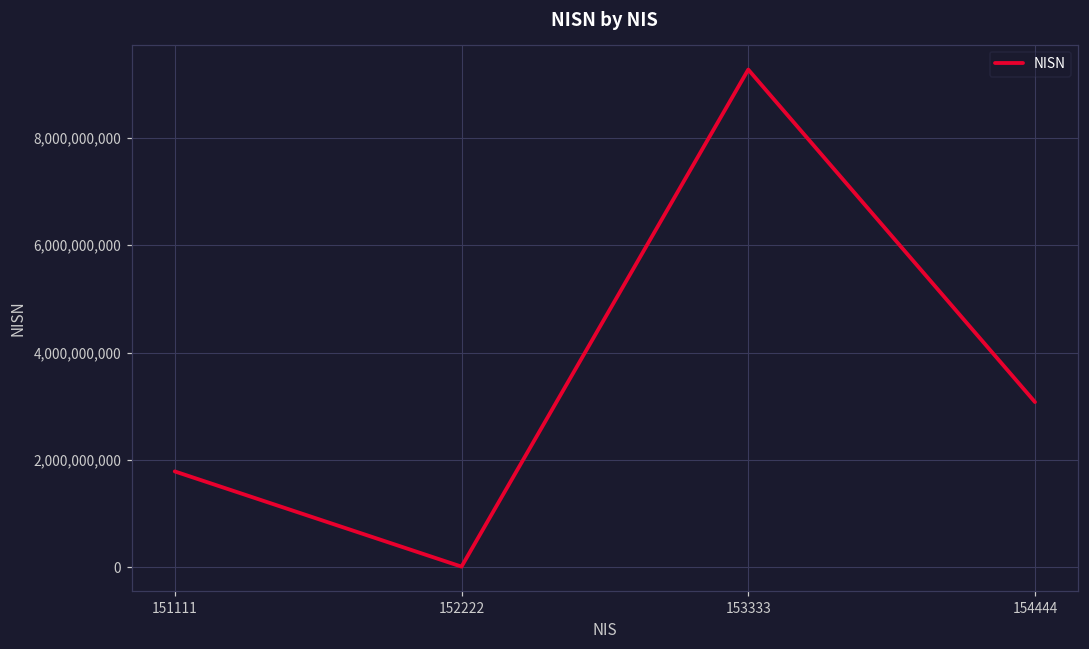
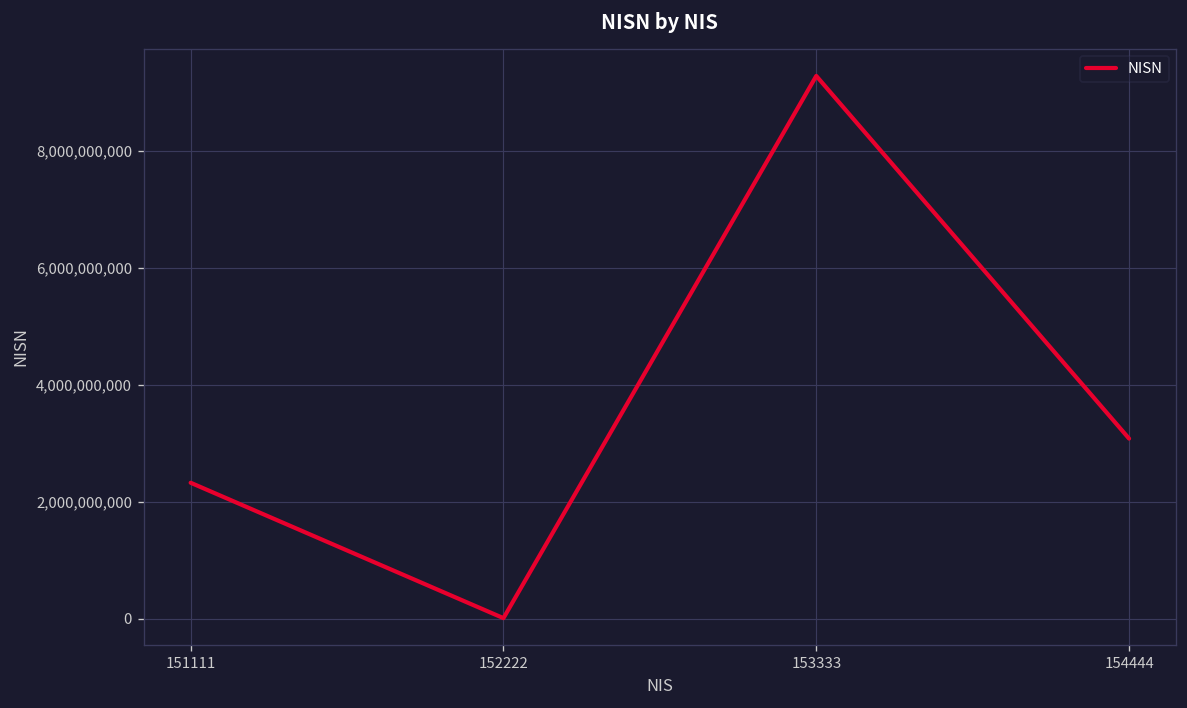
151111: 1,800,000,000 -> 2,300,000,000
